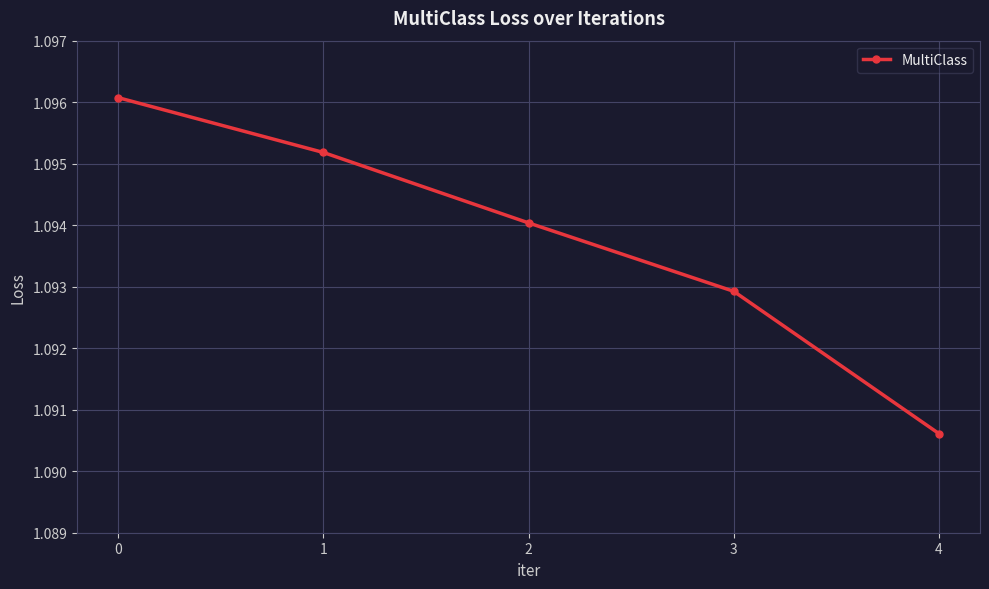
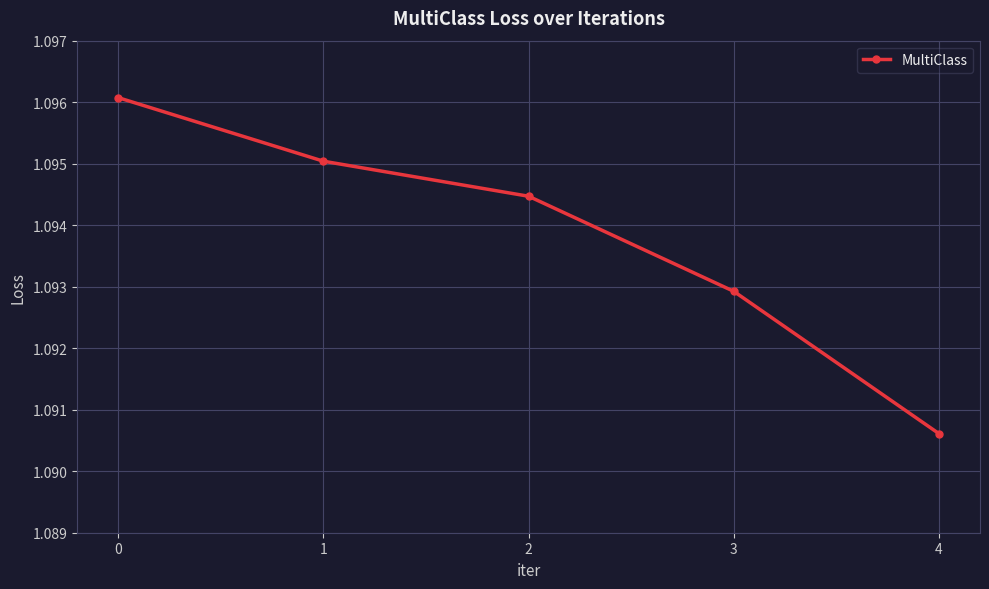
1: 1.0952 -> 1.0950
2: 1.0940 -> 1.0945
